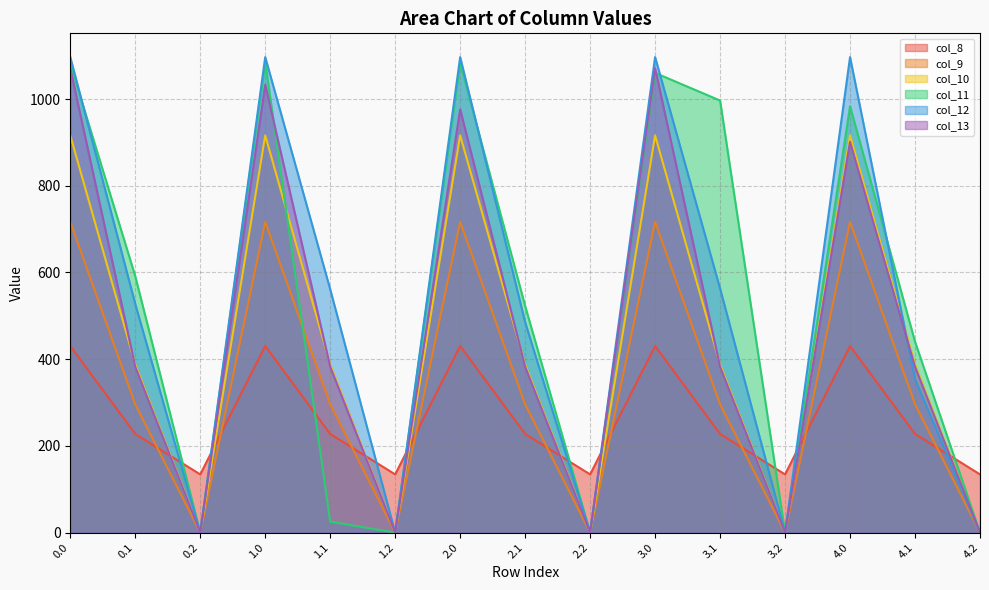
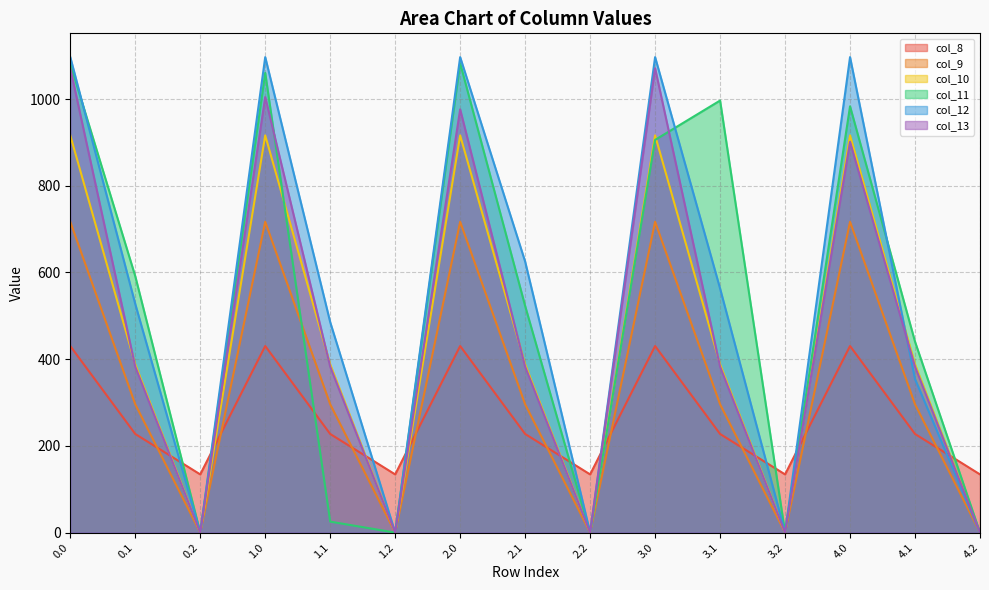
col_11, 1.0: 1090 -> 1060
col_13, 1.0: 1030 -> 1000
col_12, 1.1: 560 -> 490
col_12, 2.1: 490 -> 630
col_11, 3.0: 1060 -> 910
